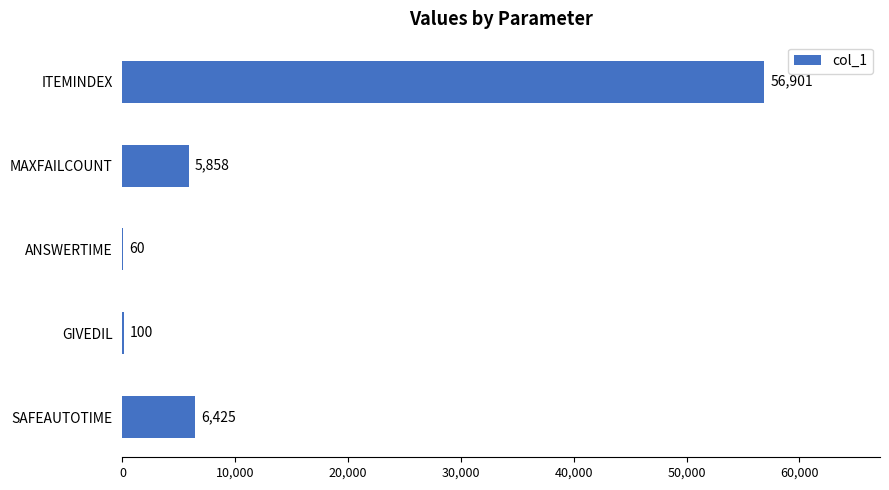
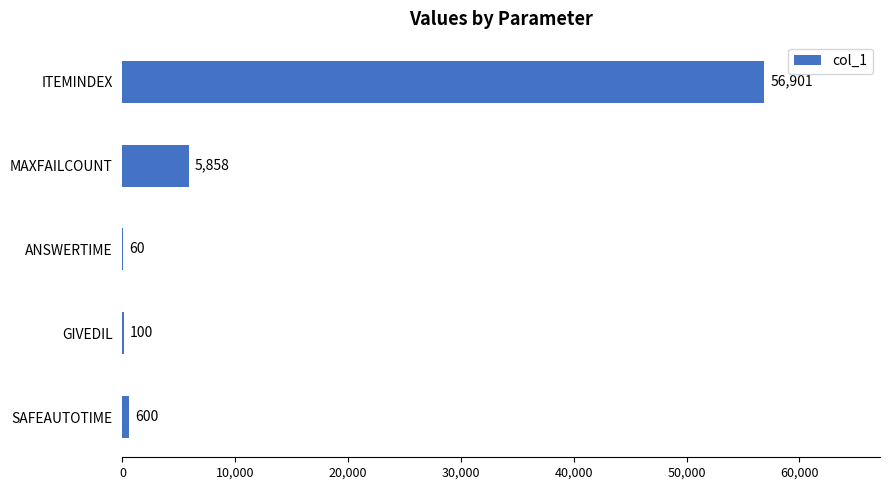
SAFEAUTOTIME: 6,425 -> 600
